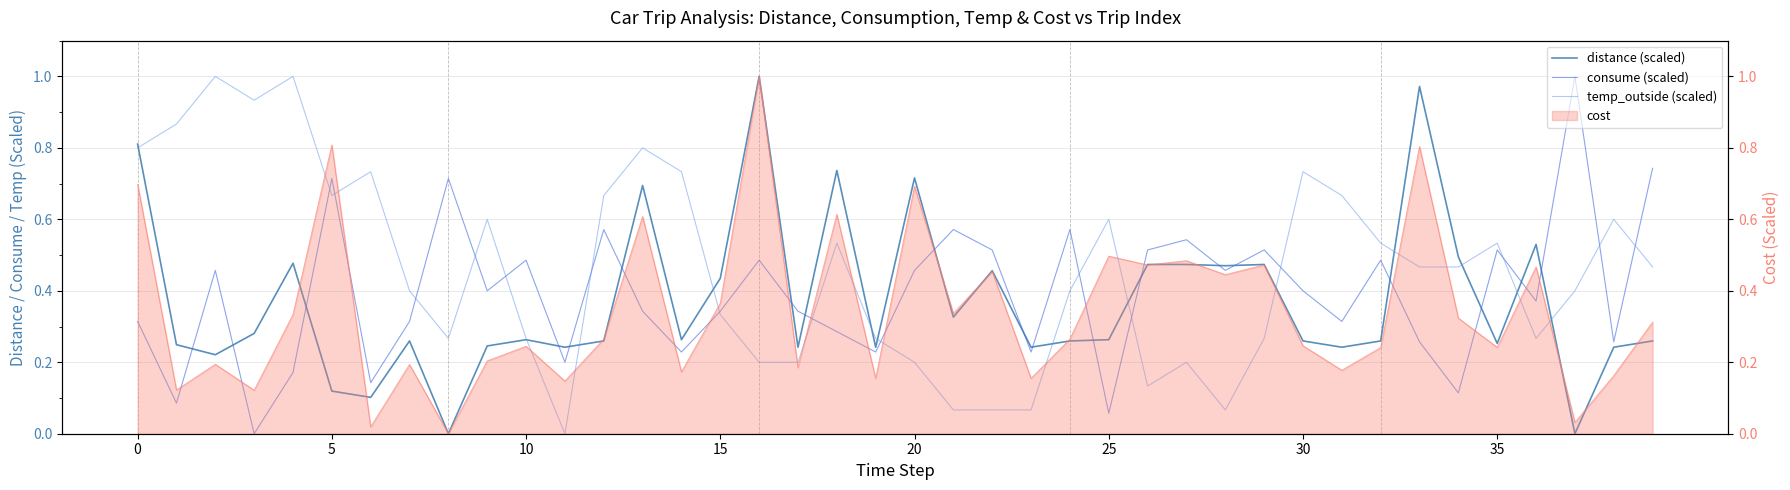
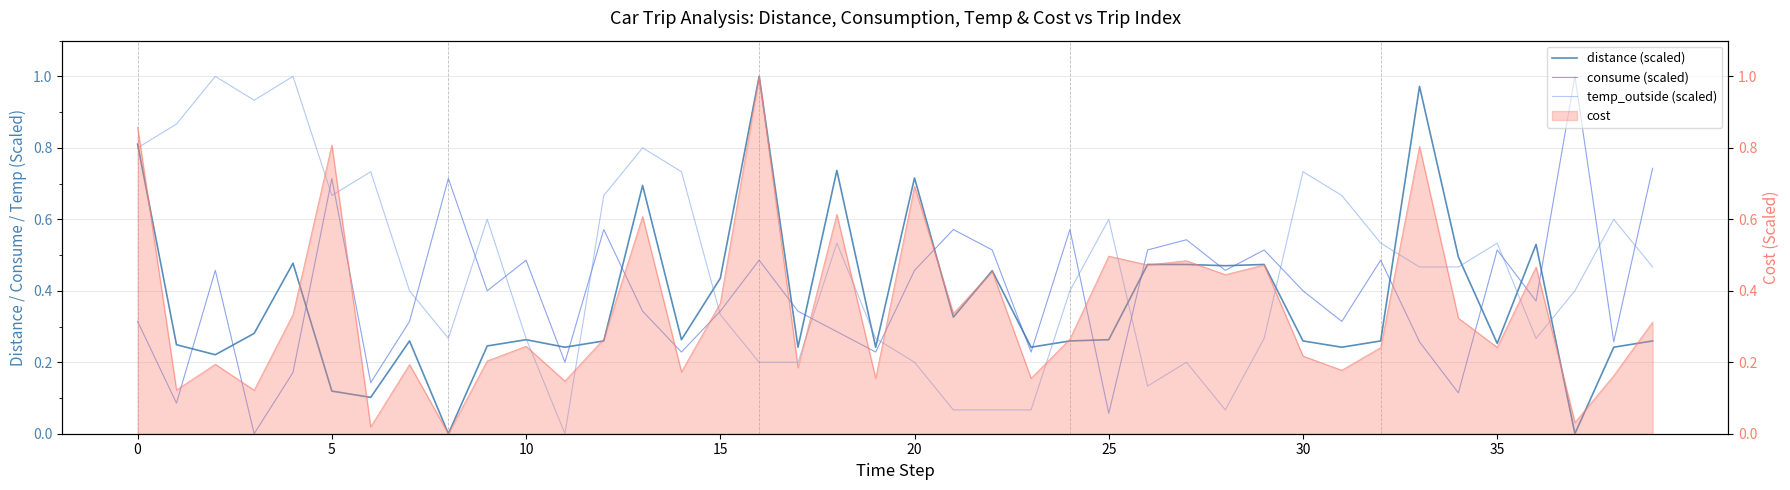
cost, 0: 0.70 -> 0.86
cost, 30: 0.25 -> 0.22
